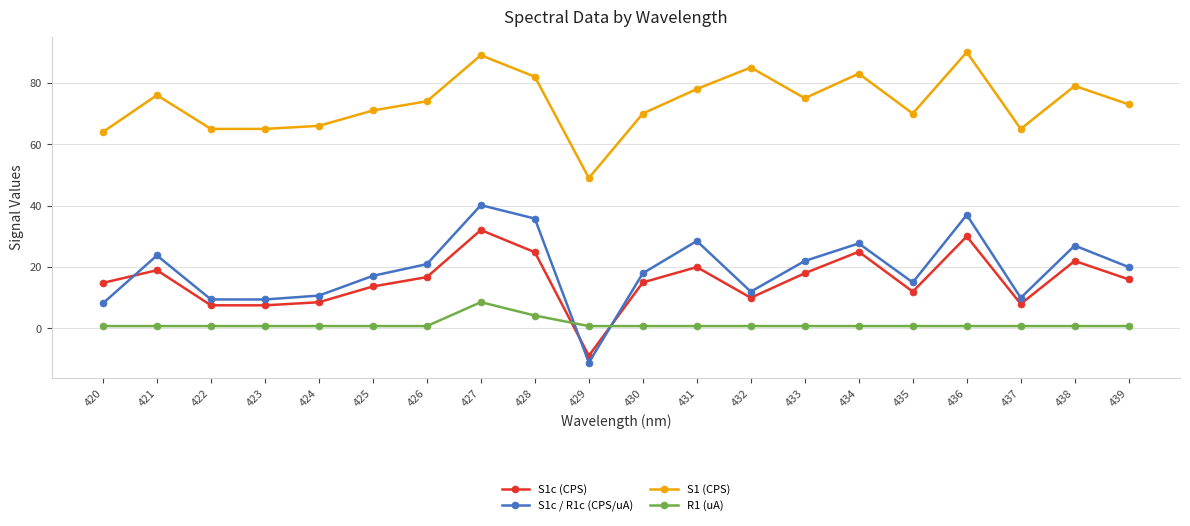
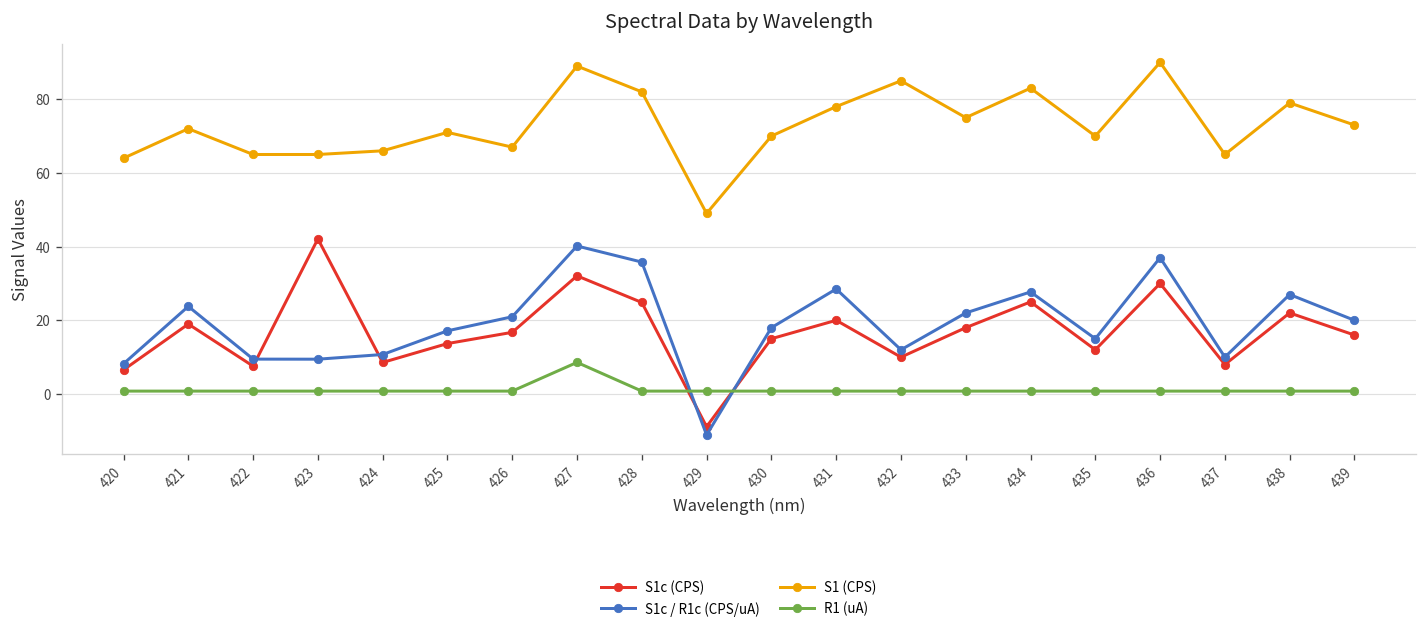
S1c (CPS), 420: 15 -> 7
S1 (CPS), 421: 76 -> 72
S1c (CPS), 423: 8 -> 42
S1 (CPS), 426: 74 -> 67
R1 (uA), 428: 4 -> 1
